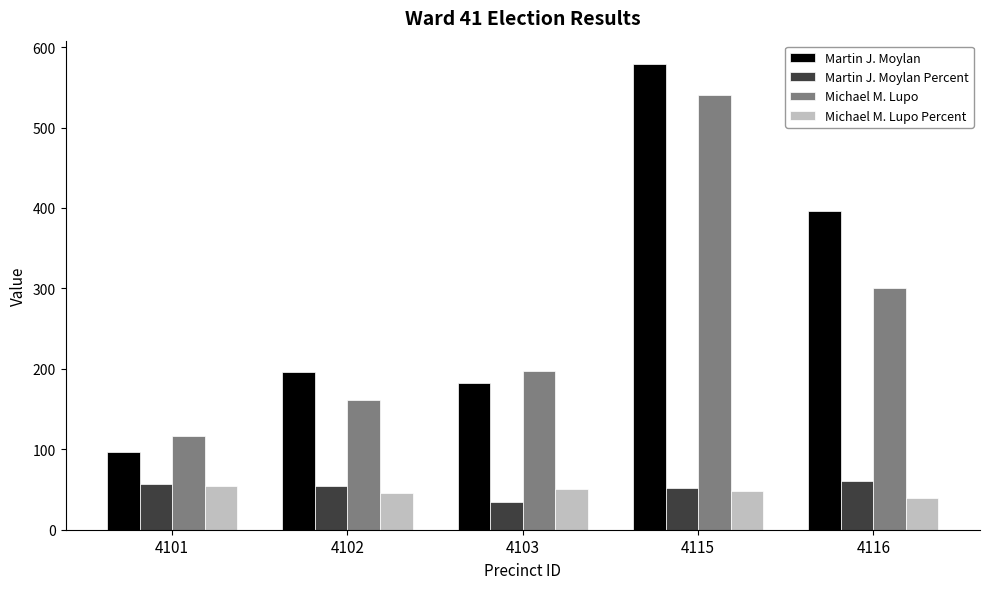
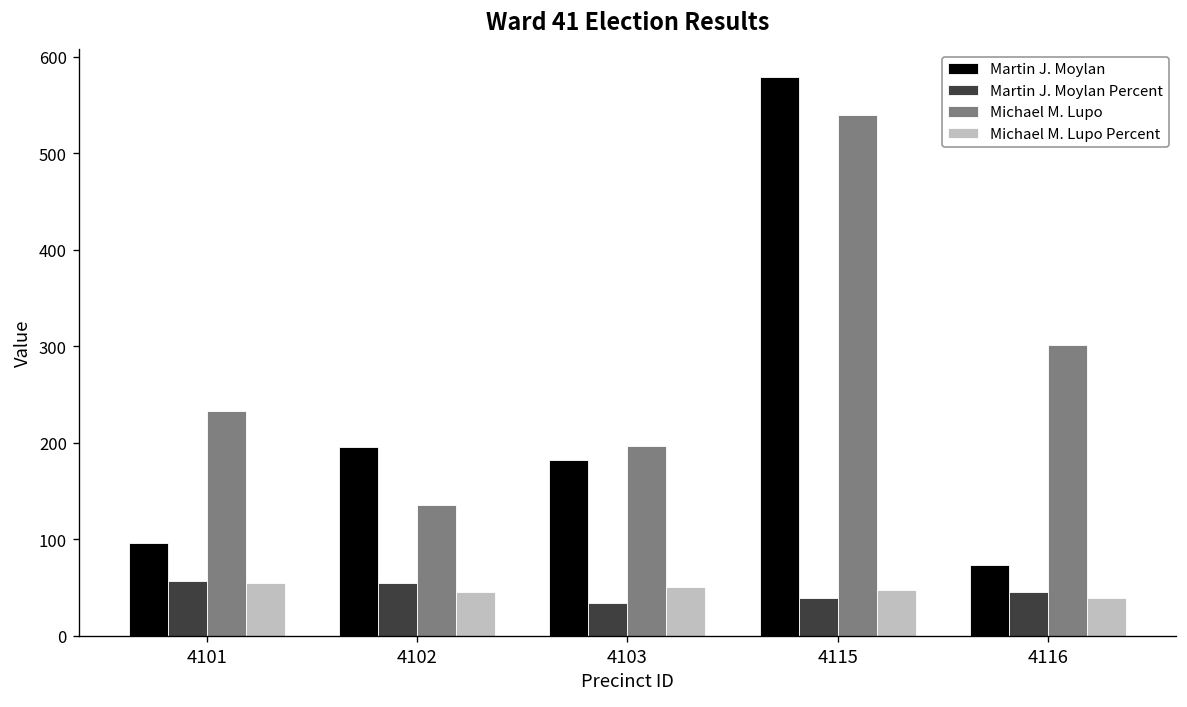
Michael M. Lupo, 4101: 120 -> 230
Michael M. Lupo, 4102: 160 -> 140
Martin J. Moylan Percent, 4115: 50 -> 40
Martin J. Moylan, 4116: 400 -> 70
Martin J. Moylan Percent, 4116: 60 -> 50
